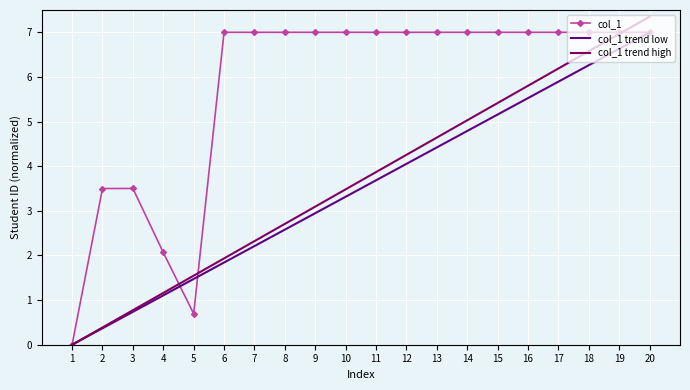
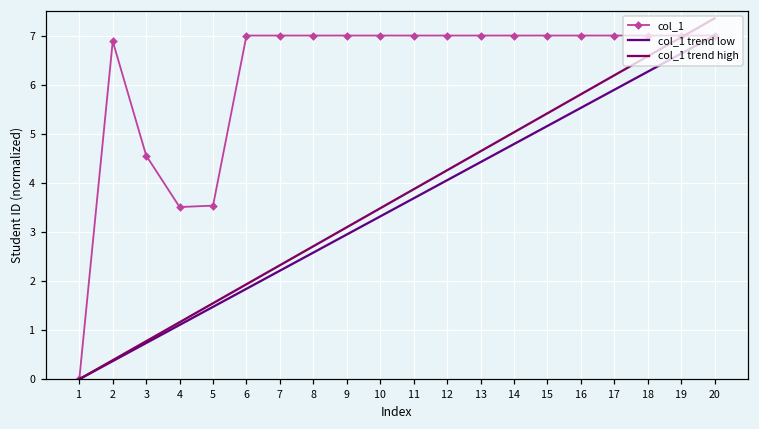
col_1, 2: 3.5 -> 6.9
col_1, 3: 3.5 -> 4.6
col_1, 4: 2.1 -> 3.5
col_1, 5: 0.7 -> 3.5
